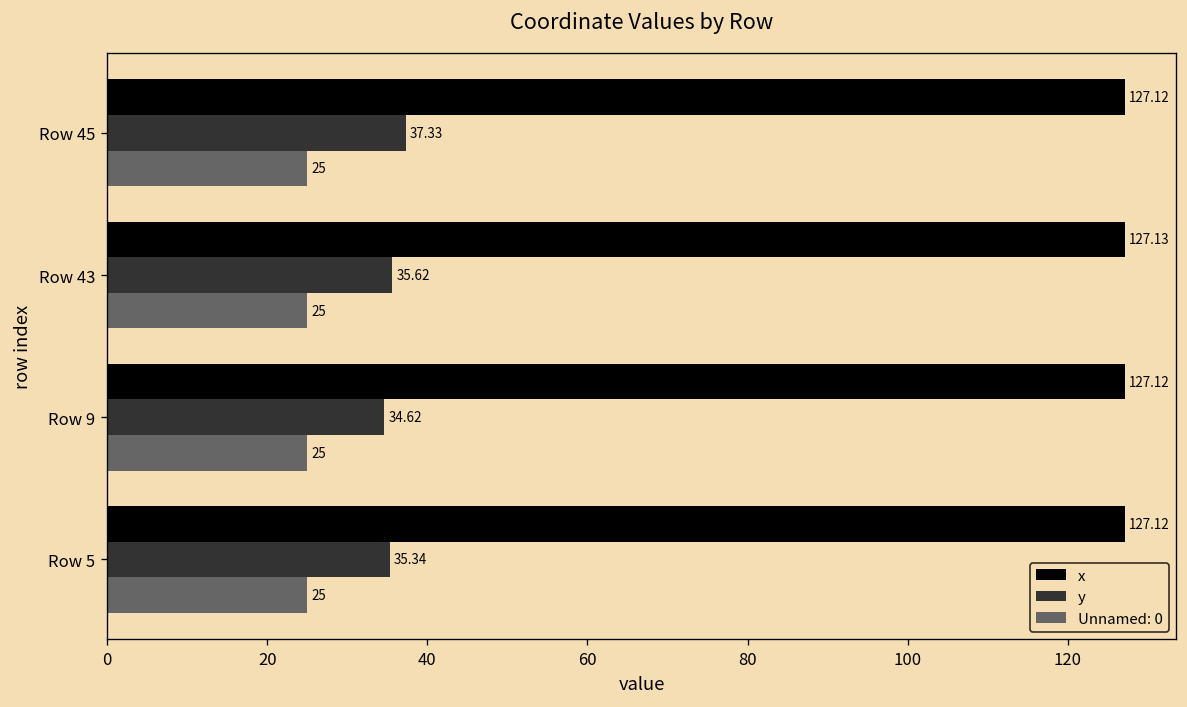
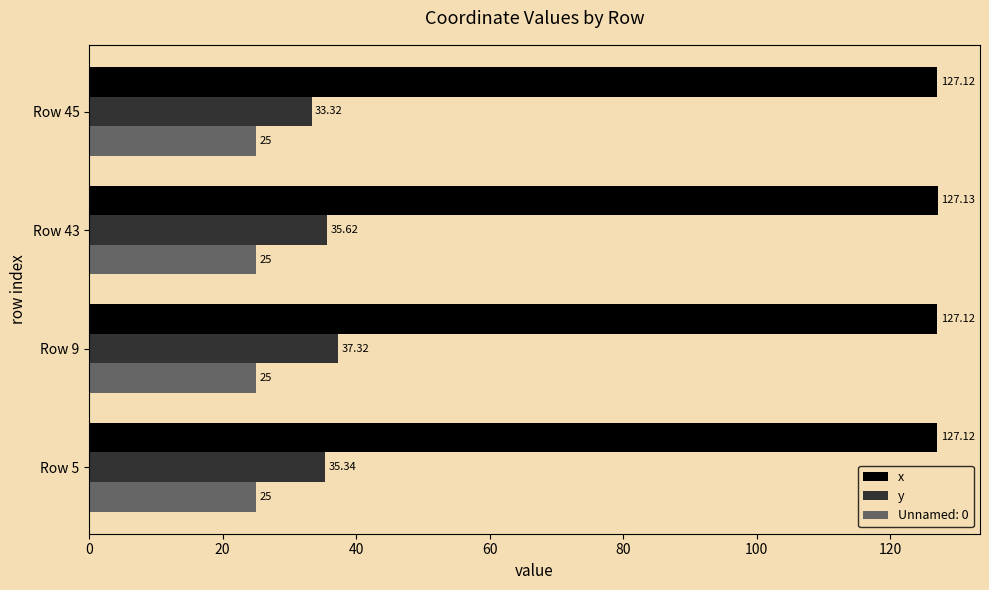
y, Row 45: 37.33 -> 33.32
y, Row 9: 34.62 -> 37.32
